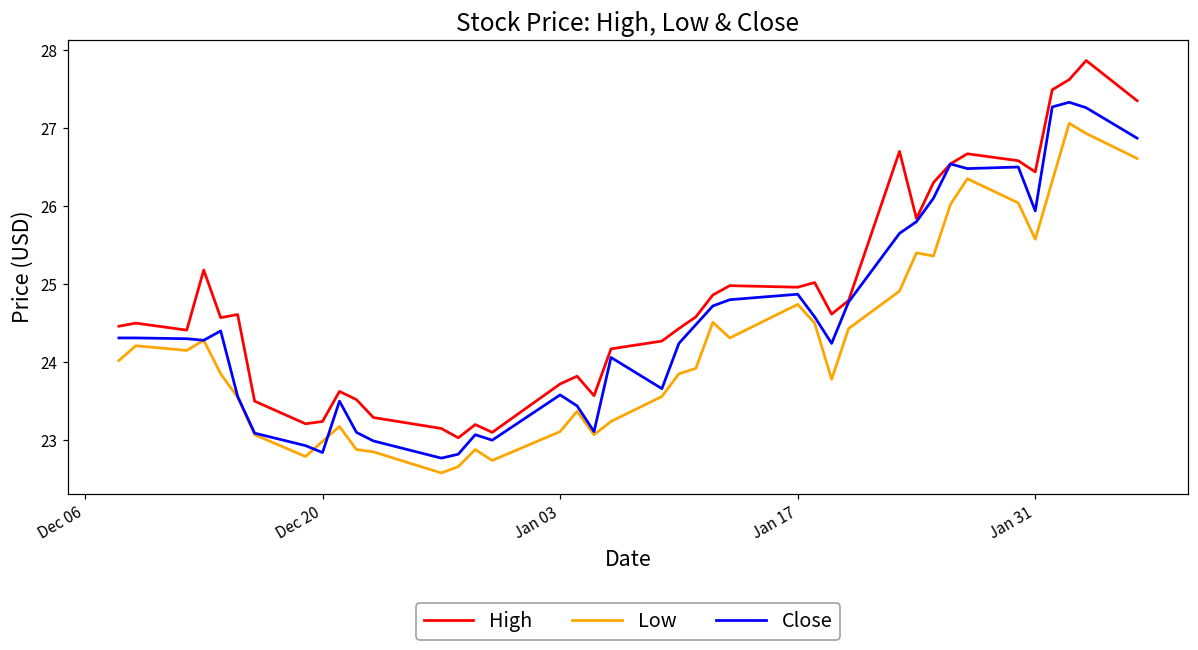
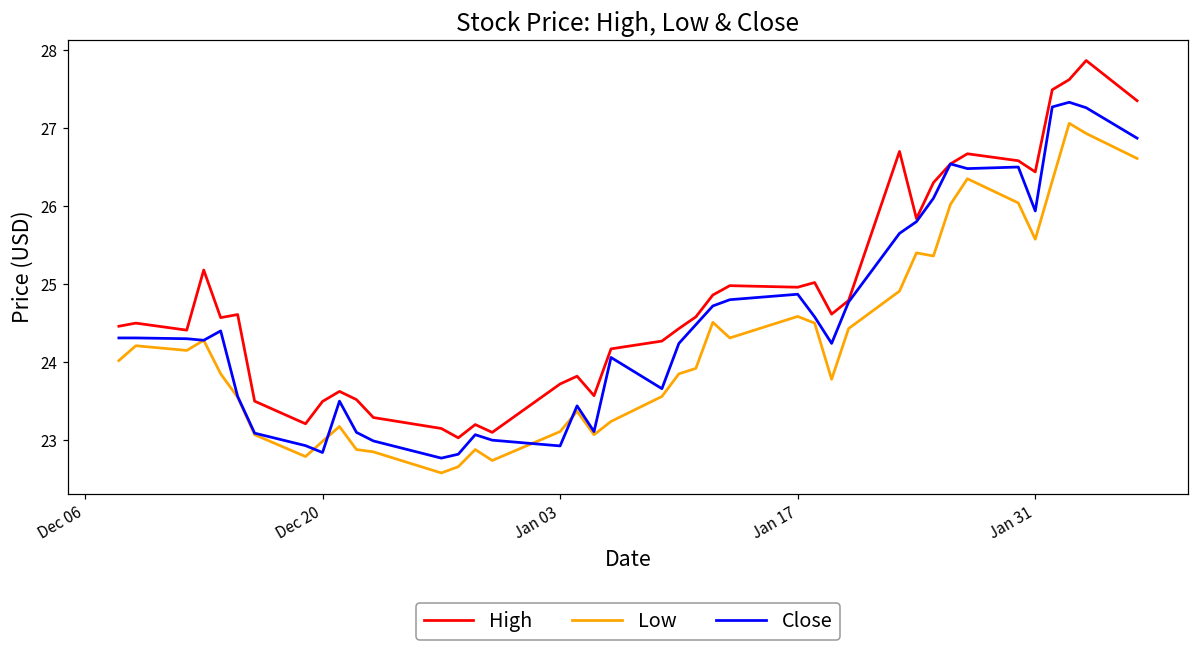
High, Dec 20: 23.2 -> 23.5
Close, Jan 03: 23.6 -> 22.9
Low, Jan 17: 24.7 -> 24.6
